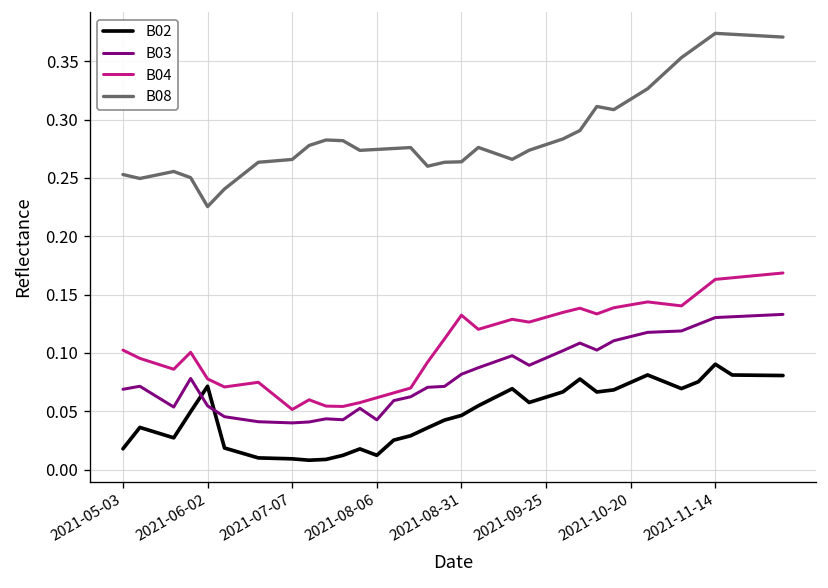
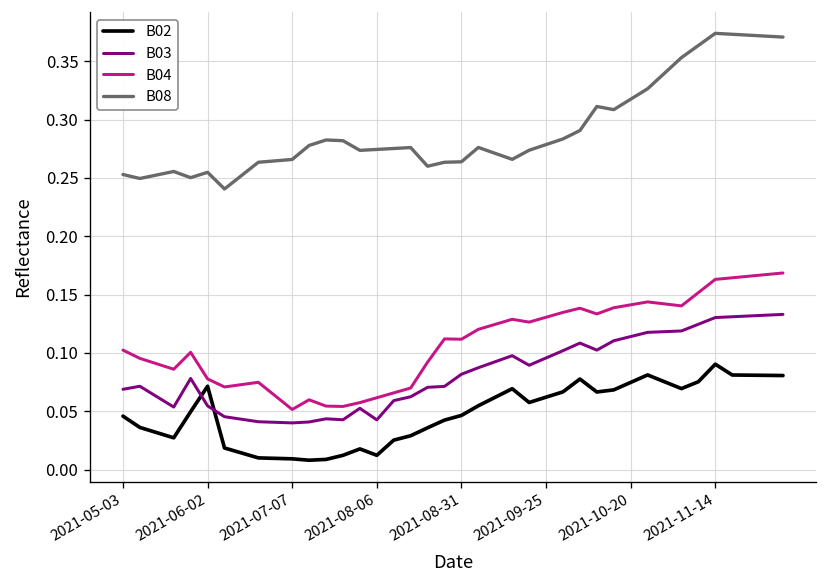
B02, 2021-05-03: 0.02 -> 0.05
B08, 2021-06-02: 0.23 -> 0.25
B04, 2021-08-31: 0.13 -> 0.11
